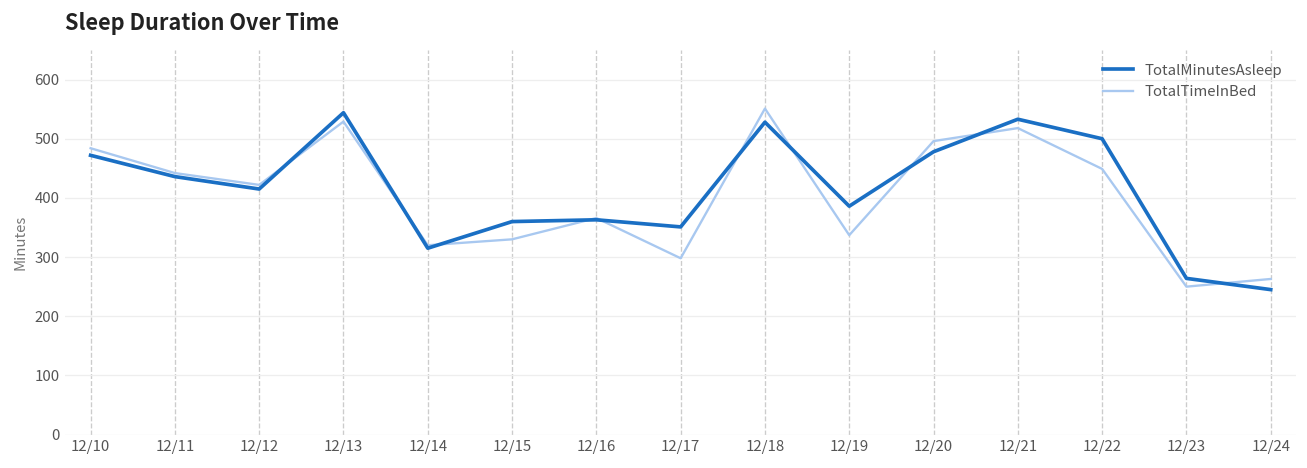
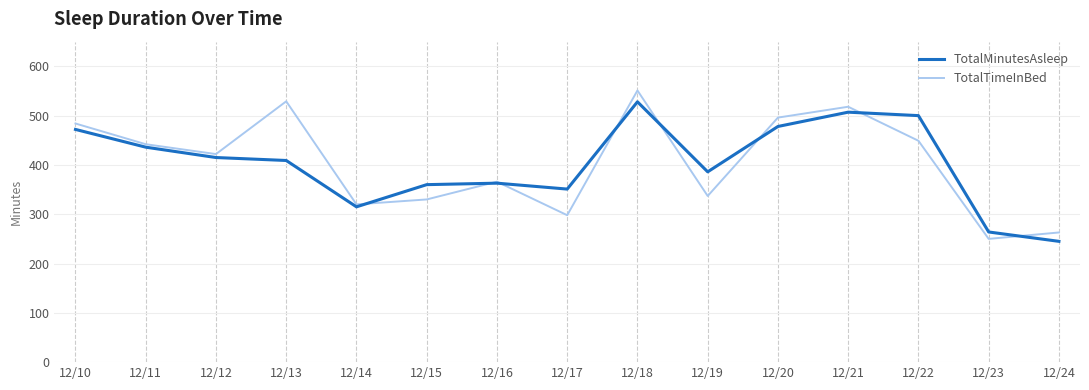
TotalMinutesAsleep, 12/13: 540 -> 410
TotalMinutesAsleep, 12/21: 530 -> 510
